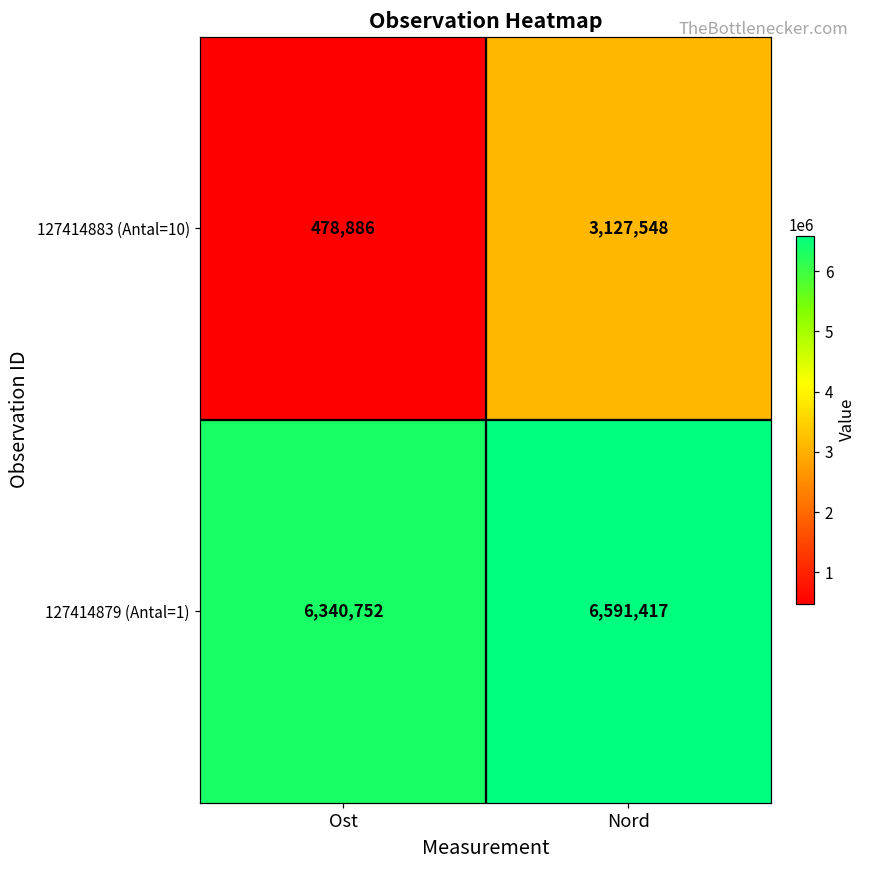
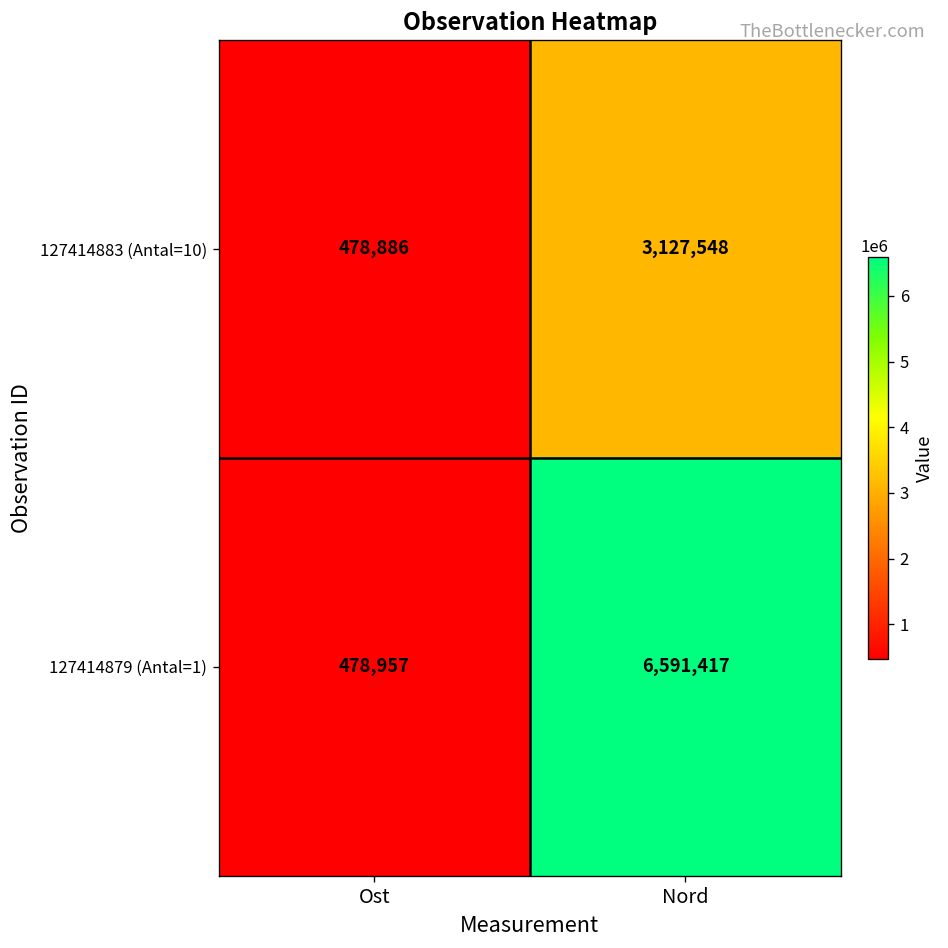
127414879 (Antal=1), Ost: 6,340,752 -> 478,957
